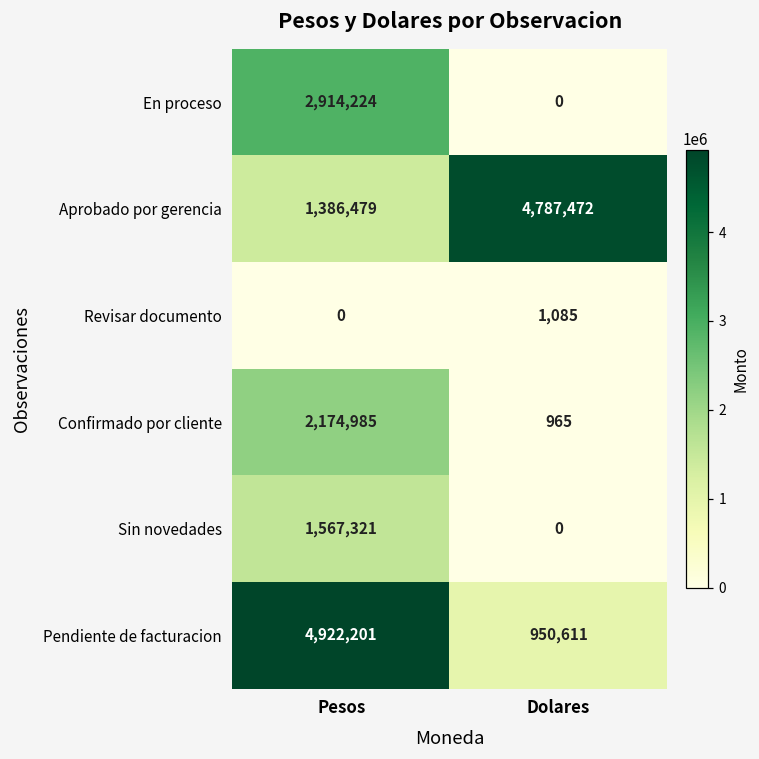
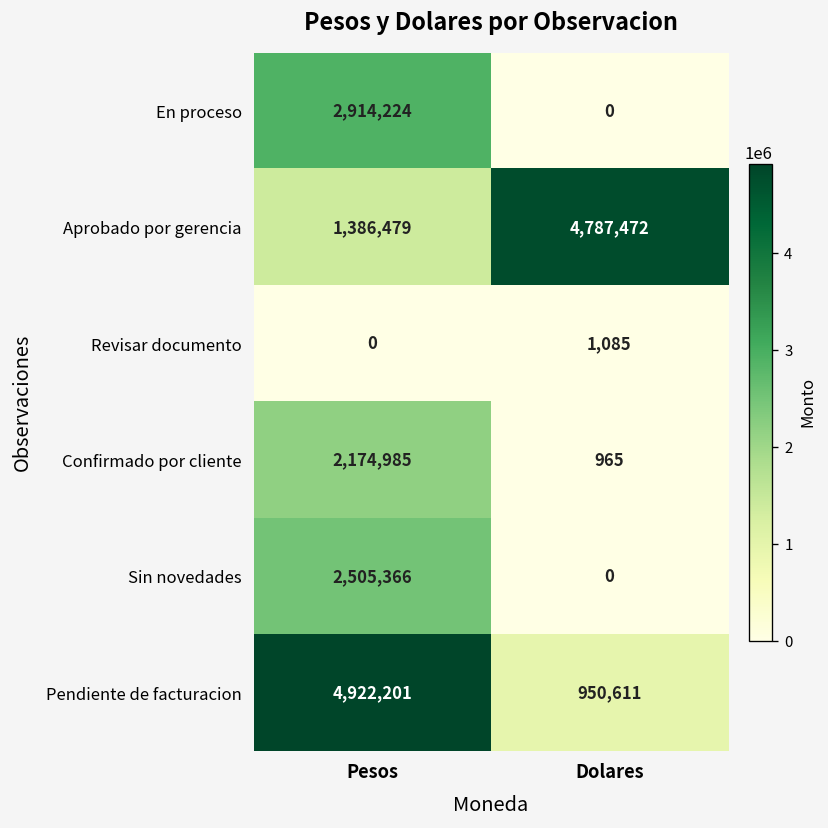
Sin novedades, Pesos: 1,567,321 -> 2,505,366
